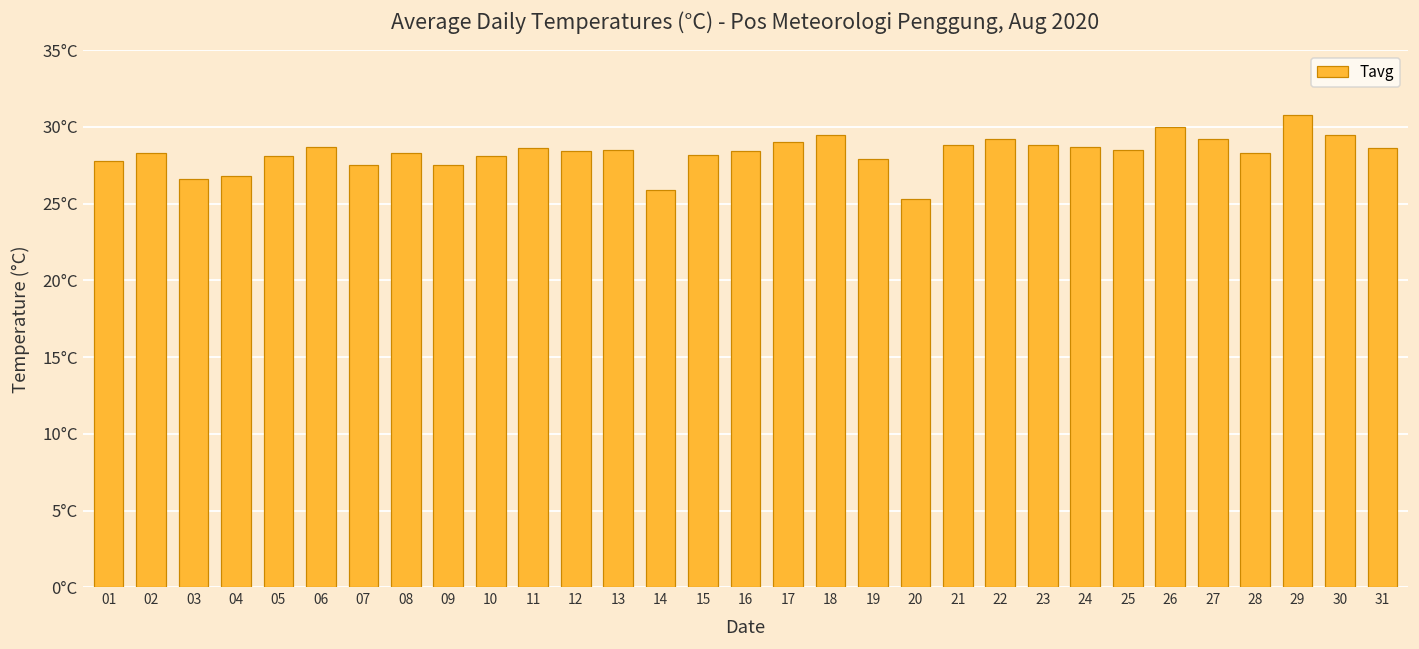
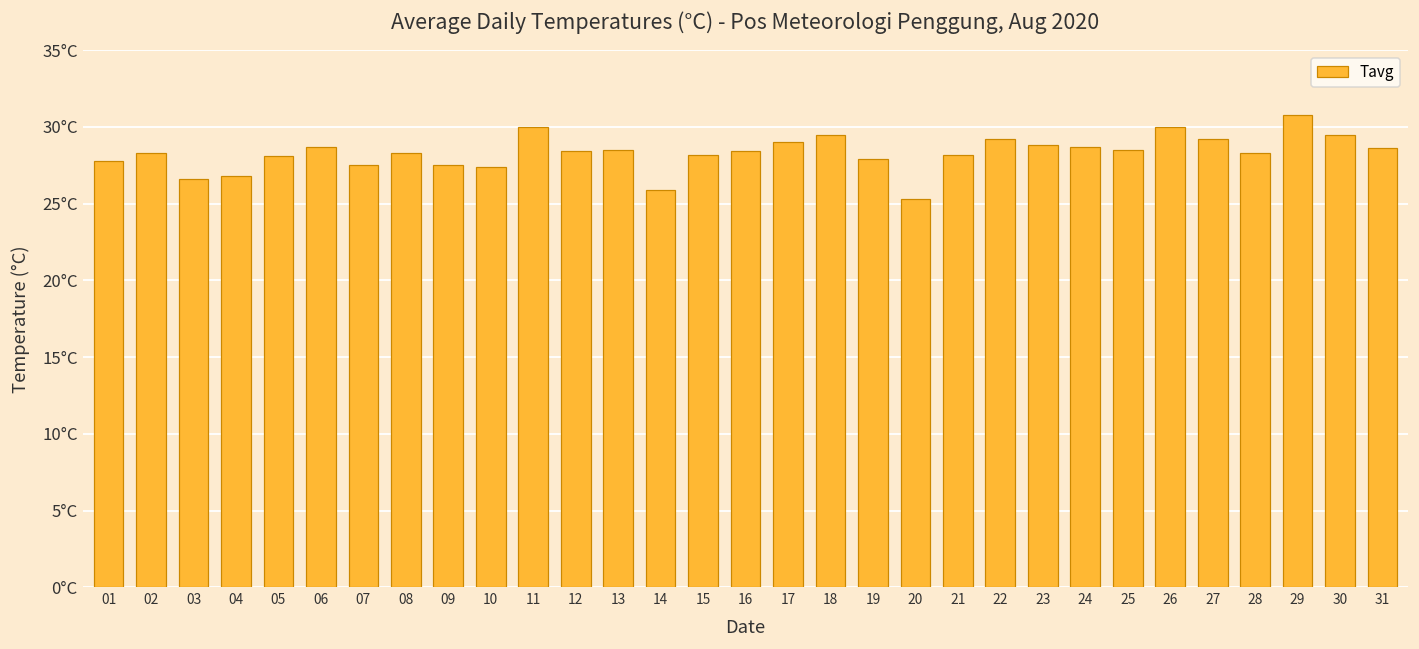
10: 28.1°C -> 27.4°C
11: 28.6°C -> 30.0°C
21: 28.8°C -> 28.2°C
